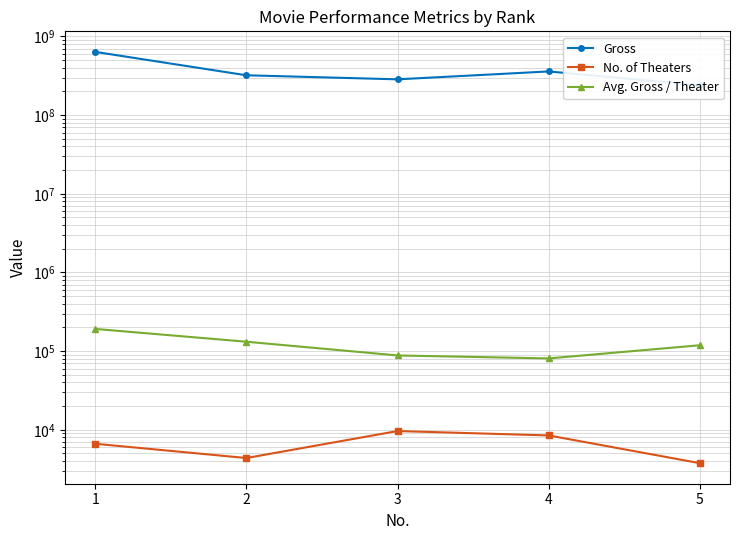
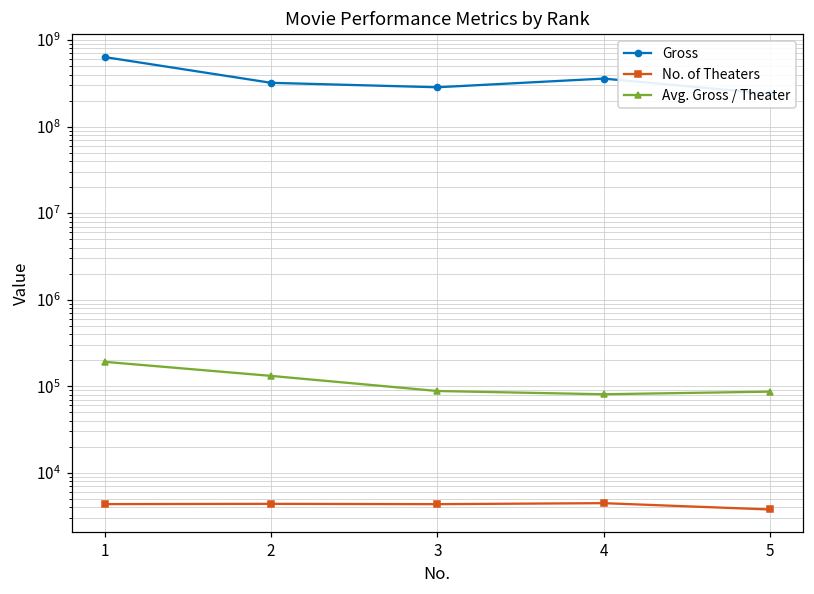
No. of Theaters, 1: 7000 -> 4000
No. of Theaters, 3: 10000 -> 4000
No. of Theaters, 4: 8000 -> 4000
Avg. Gross / Theater, 5: 120000 -> 90000
